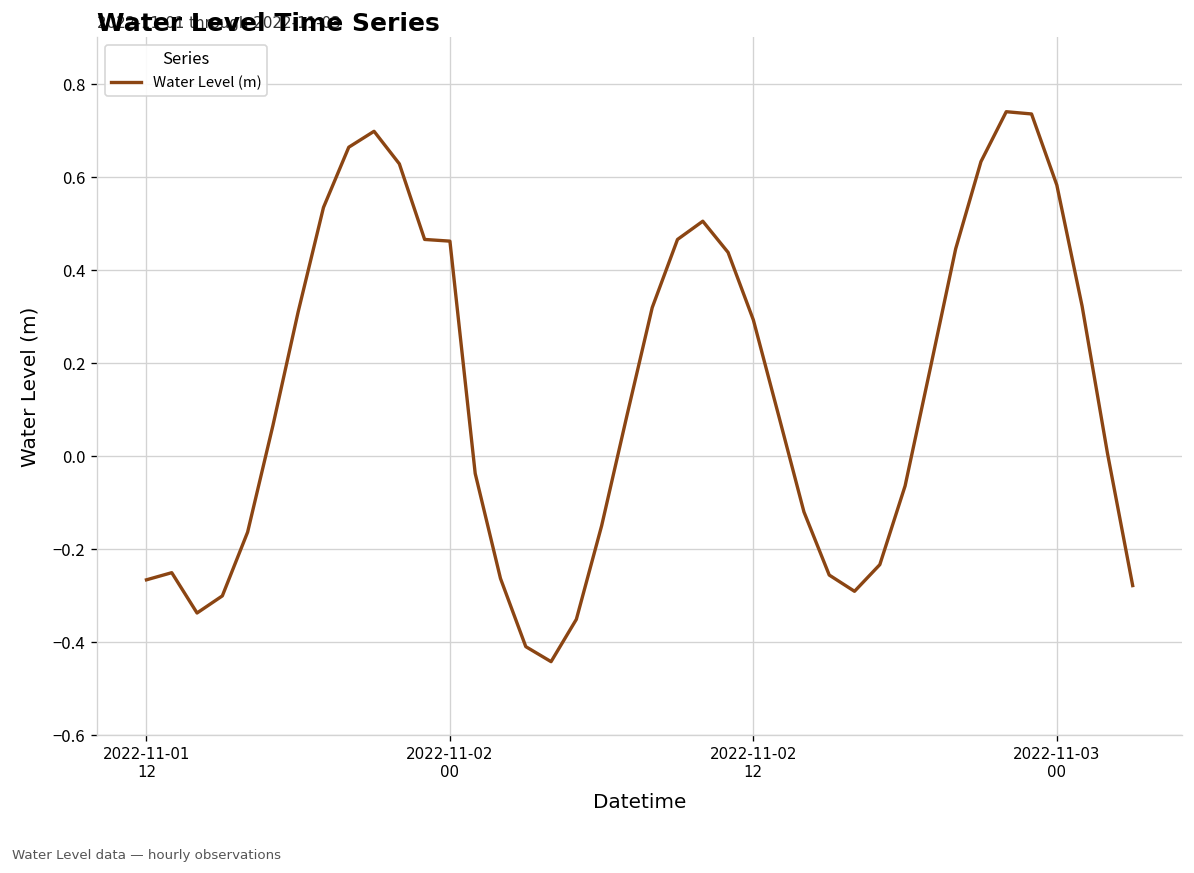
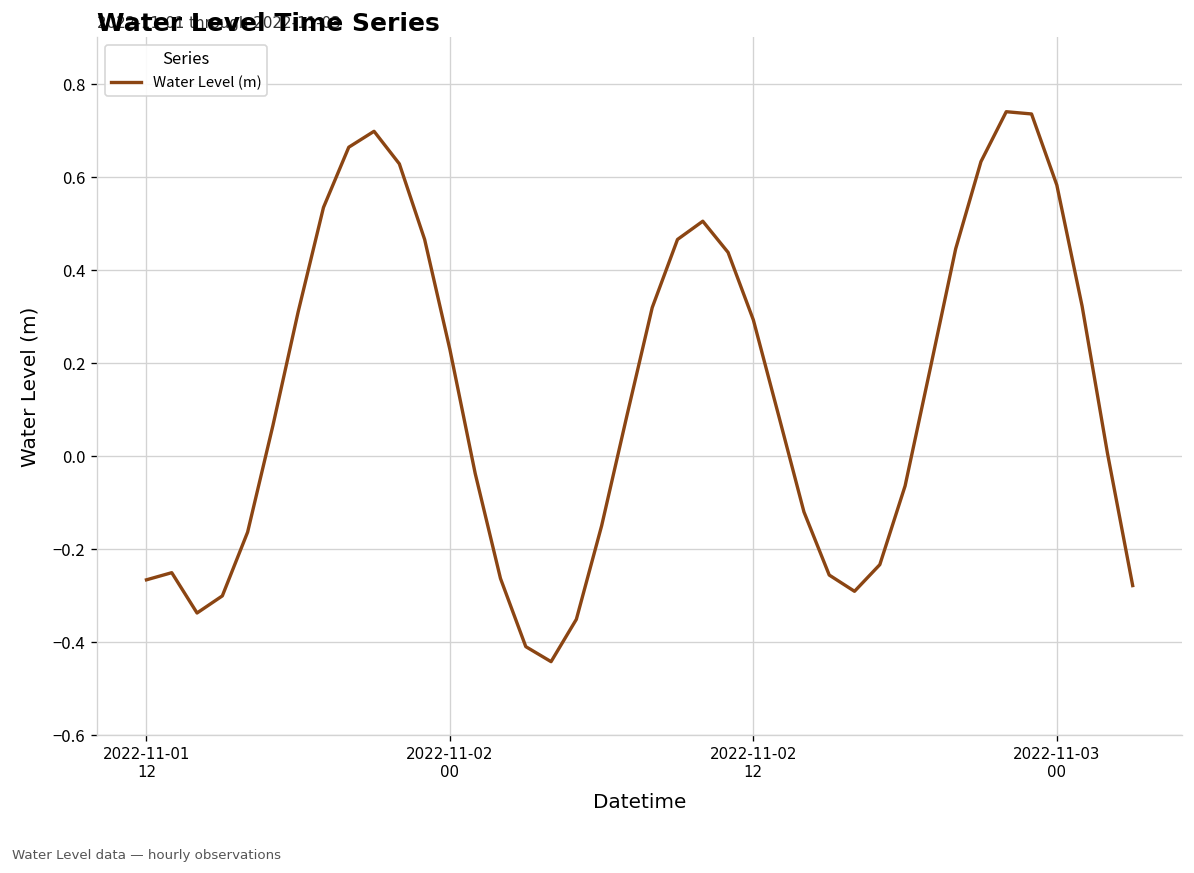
2022-11-02 00: 0.46 -> 0.23
